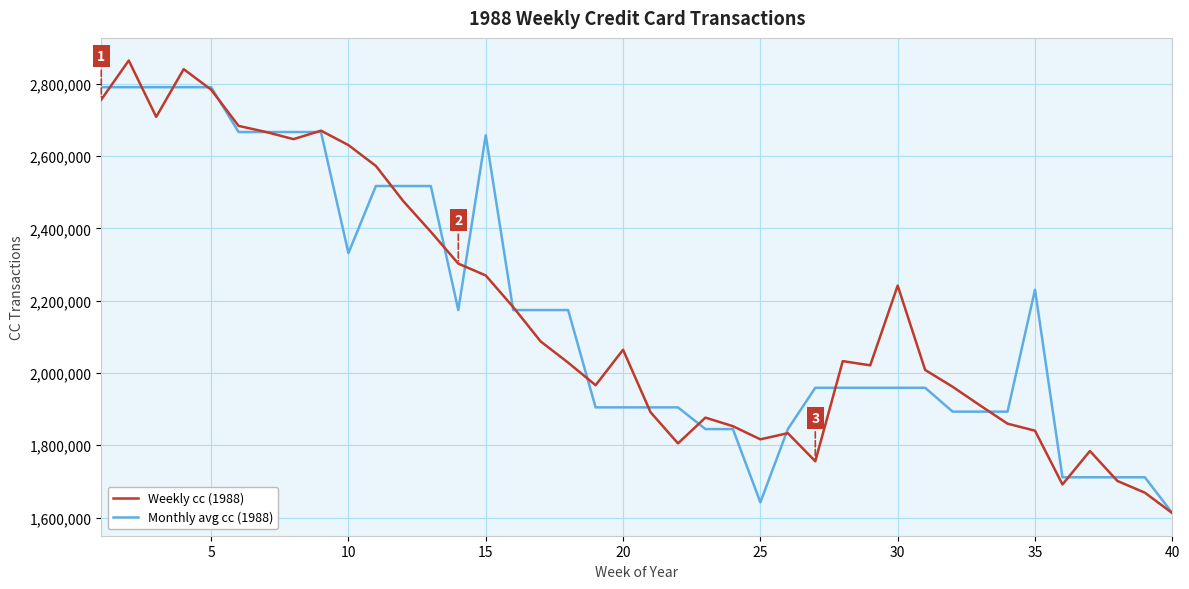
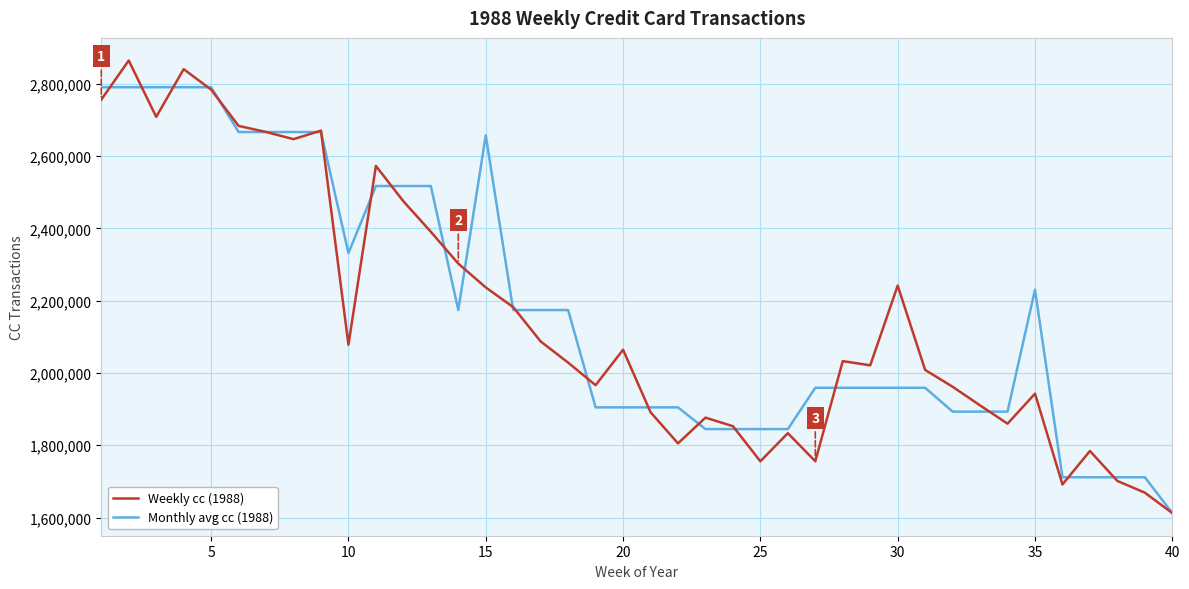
Weekly cc (1988), 10: 2,630,000 -> 2,080,000
Weekly cc (1988), 15: 2,270,000 -> 2,240,000
Weekly cc (1988), 25: 1,820,000 -> 1,760,000
Monthly avg cc (1988), 25: 1,640,000 -> 1,840,000
Weekly cc (1988), 35: 1,840,000 -> 1,940,000
